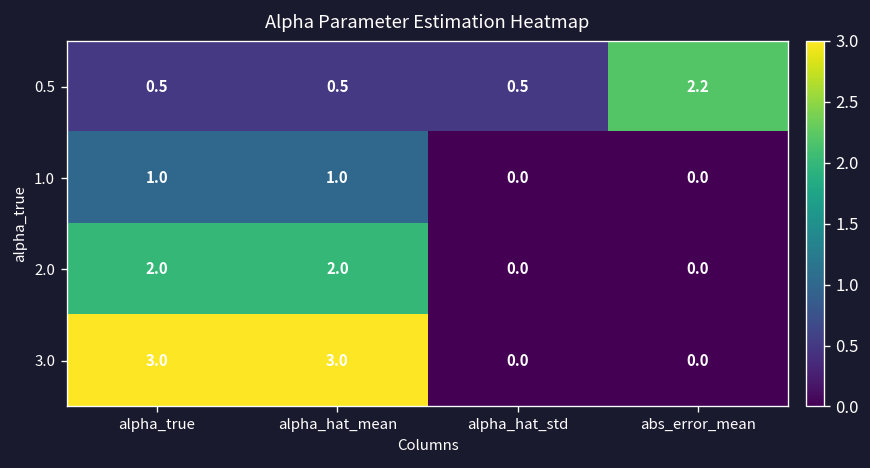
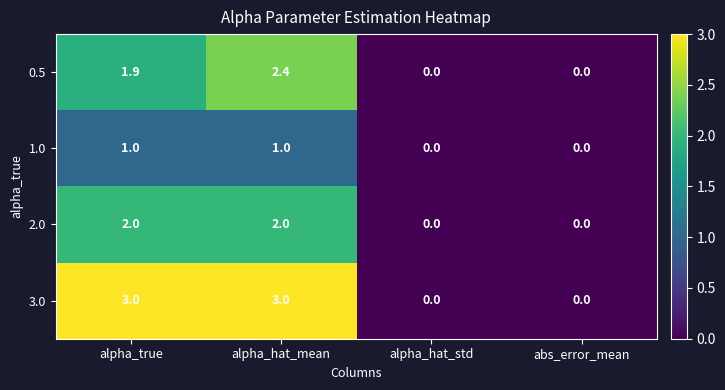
0.5, alpha_true: 0.5 -> 1.9
0.5, alpha_hat_mean: 0.5 -> 2.4
0.5, alpha_hat_std: 0.5 -> 0.0
0.5, abs_error_mean: 2.2 -> 0.0
